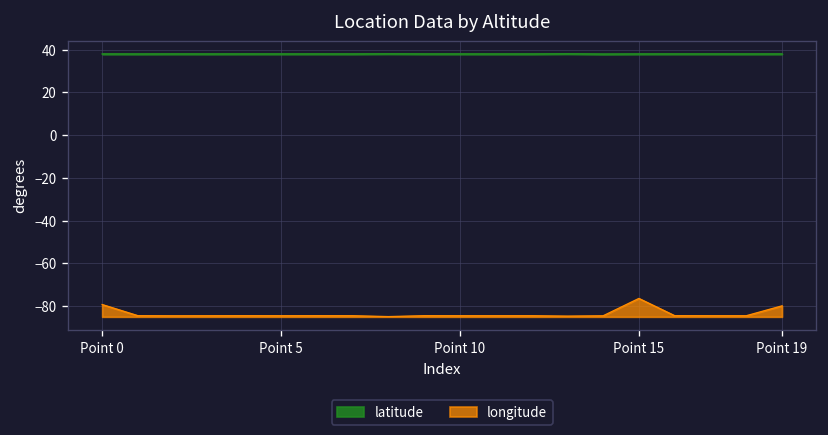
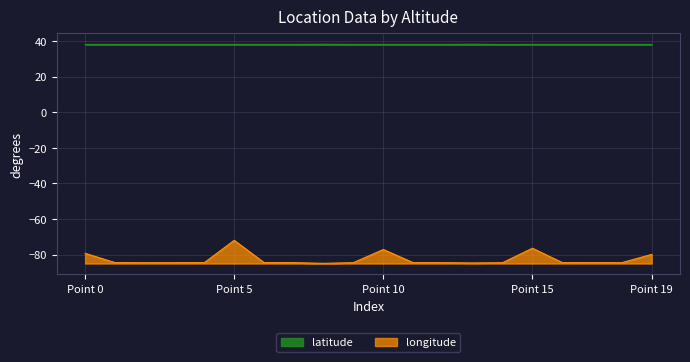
longitude, Point 5: -85 -> -72
longitude, Point 10: -85 -> -77
